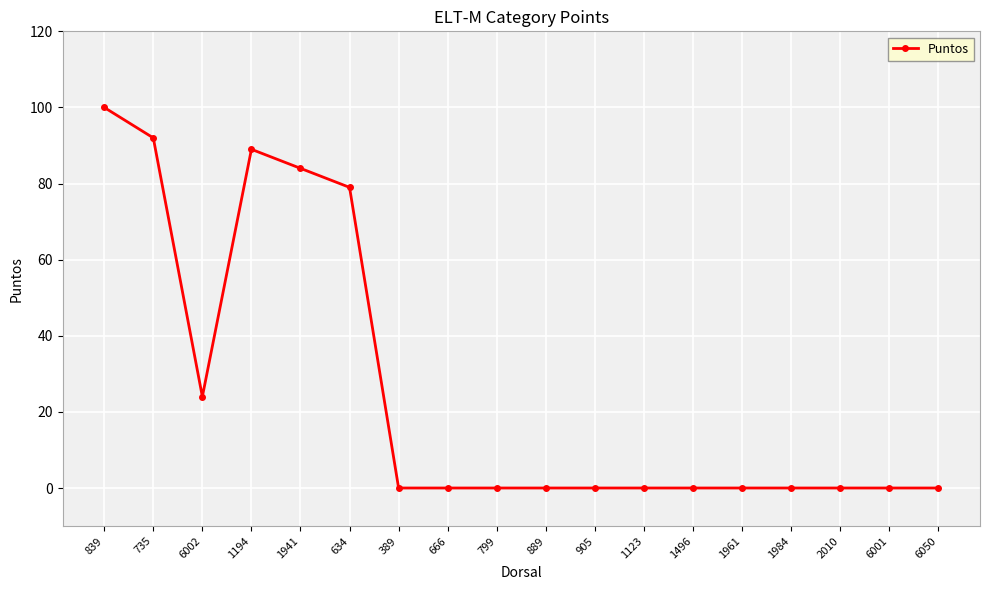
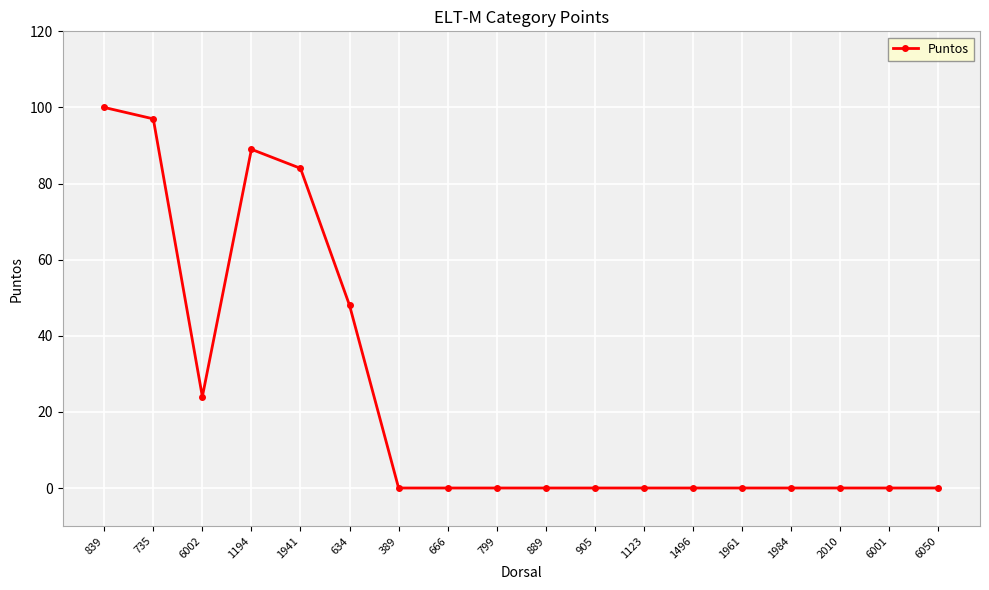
735: 92 -> 97
634: 79 -> 48
